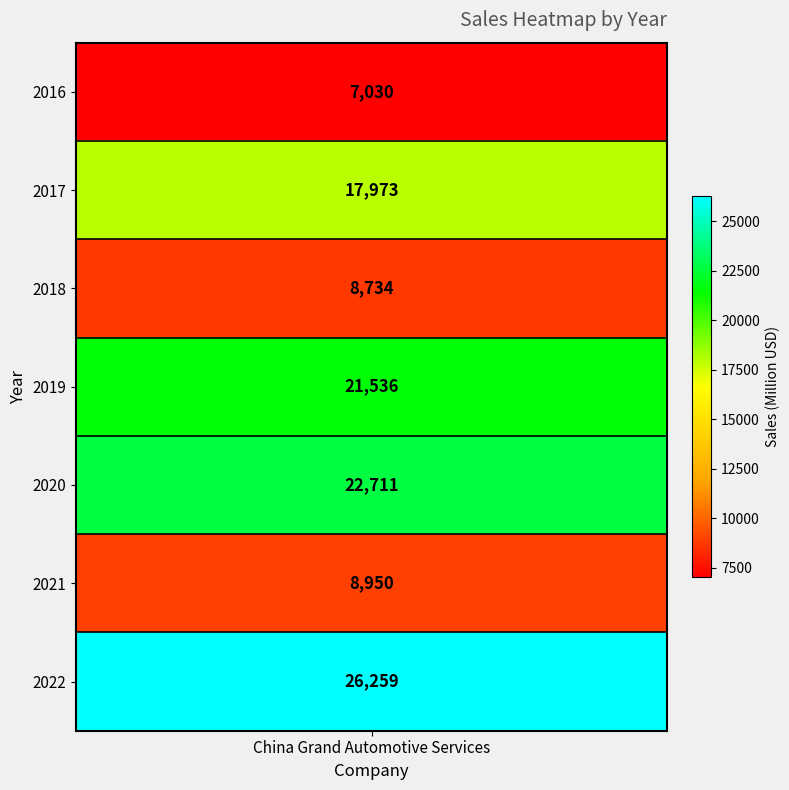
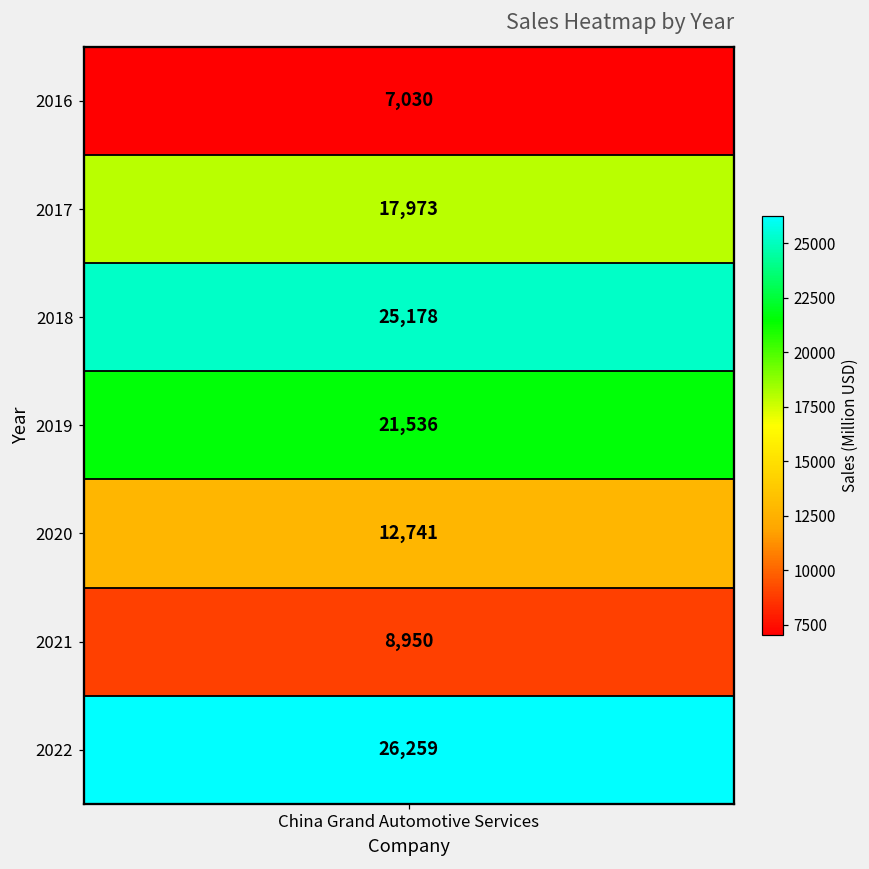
2018, China Grand Automotive Services: 8,734 -> 25,178
2020, China Grand Automotive Services: 22,711 -> 12,741
